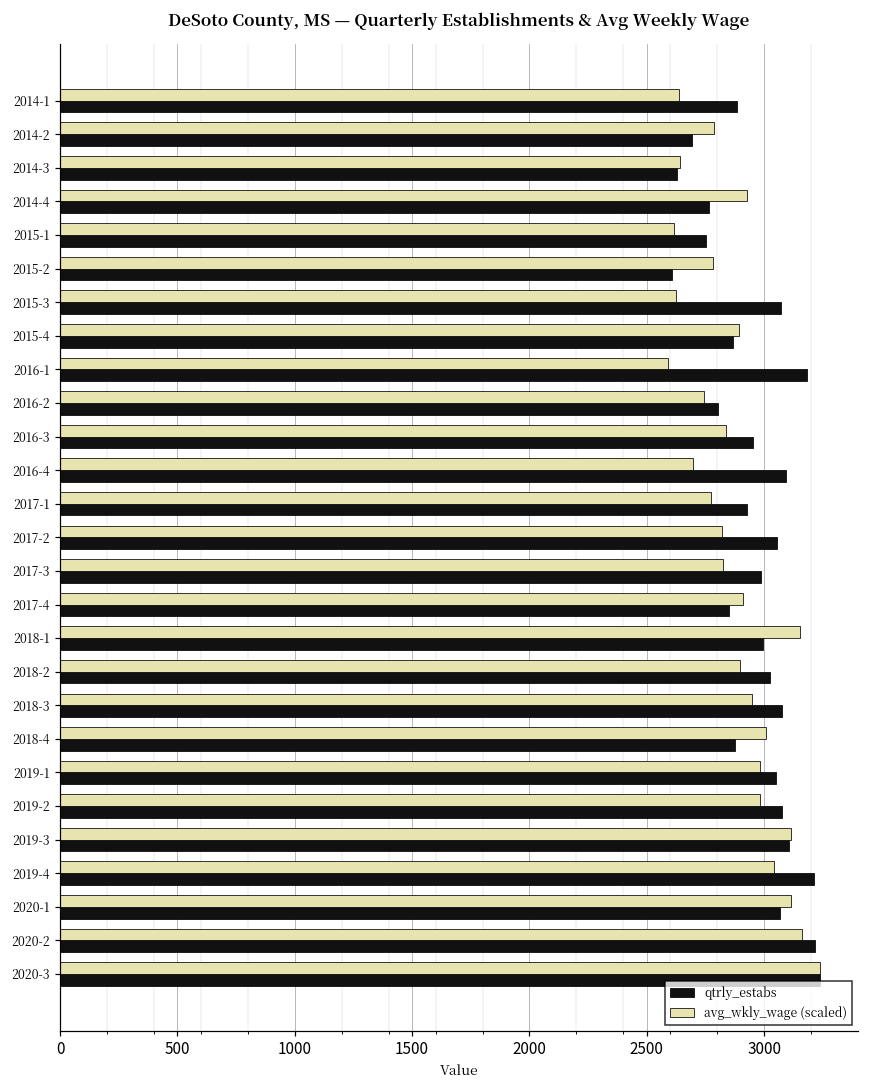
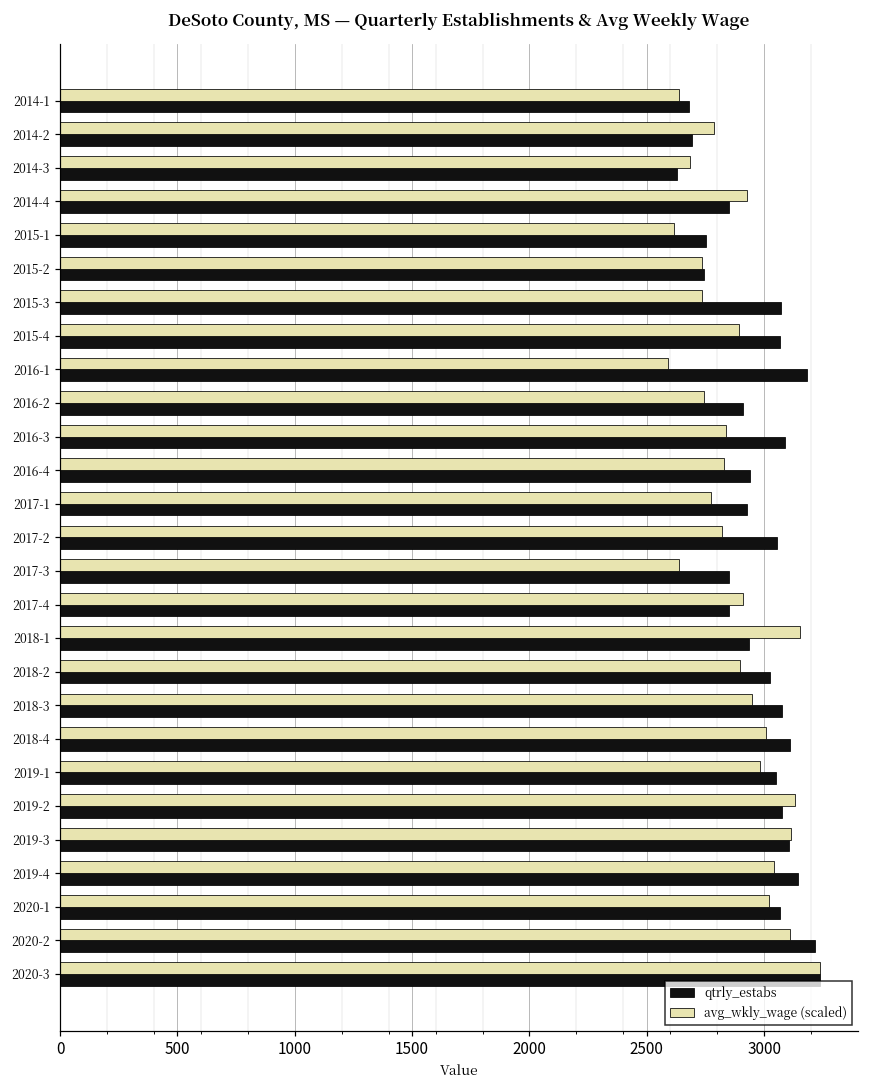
qtrly_estabs, 2014-1: 2880 -> 2680
avg_wkly_wage (scaled), 2014-3: 2640 -> 2690
qtrly_estabs, 2014-4: 2760 -> 2850
avg_wkly_wage (scaled), 2015-2: 2780 -> 2740
qtrly_estabs, 2015-2: 2610 -> 2740
avg_wkly_wage (scaled), 2015-3: 2620 -> 2740
qtrly_estabs, 2015-4: 2870 -> 3070
qtrly_estabs, 2016-2: 2810 -> 2910
qtrly_estabs, 2016-3: 2950 -> 3090
avg_wkly_wage (scaled), 2016-4: 2700 -> 2830
qtrly_estabs, 2016-4: 3090 -> 2940
avg_wkly_wage (scaled), 2017-3: 2820 -> 2640
qtrly_estabs, 2017-3: 2990 -> 2850
qtrly_estabs, 2018-1: 2990 -> 2940
qtrly_estabs, 2018-4: 2880 -> 3110
avg_wkly_wage (scaled), 2019-2: 2980 -> 3130
qtrly_estabs, 2019-4: 3210 -> 3150
avg_wkly_wage (scaled), 2020-1: 3110 -> 3020
avg_wkly_wage (scaled), 2020-2: 3160 -> 3110
